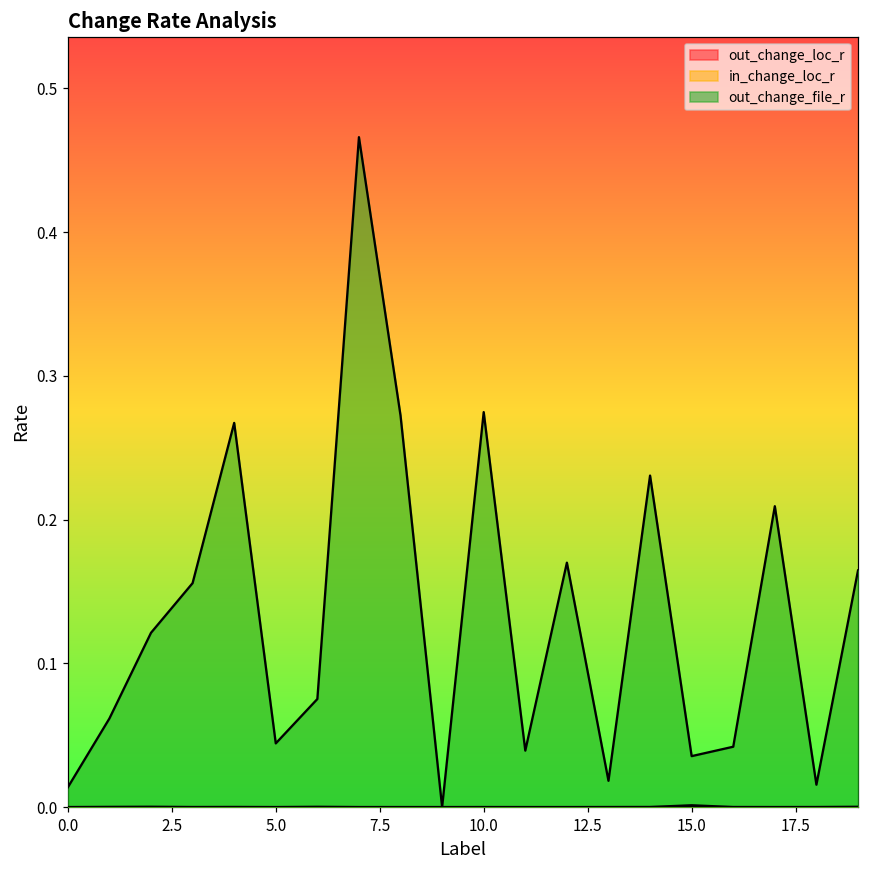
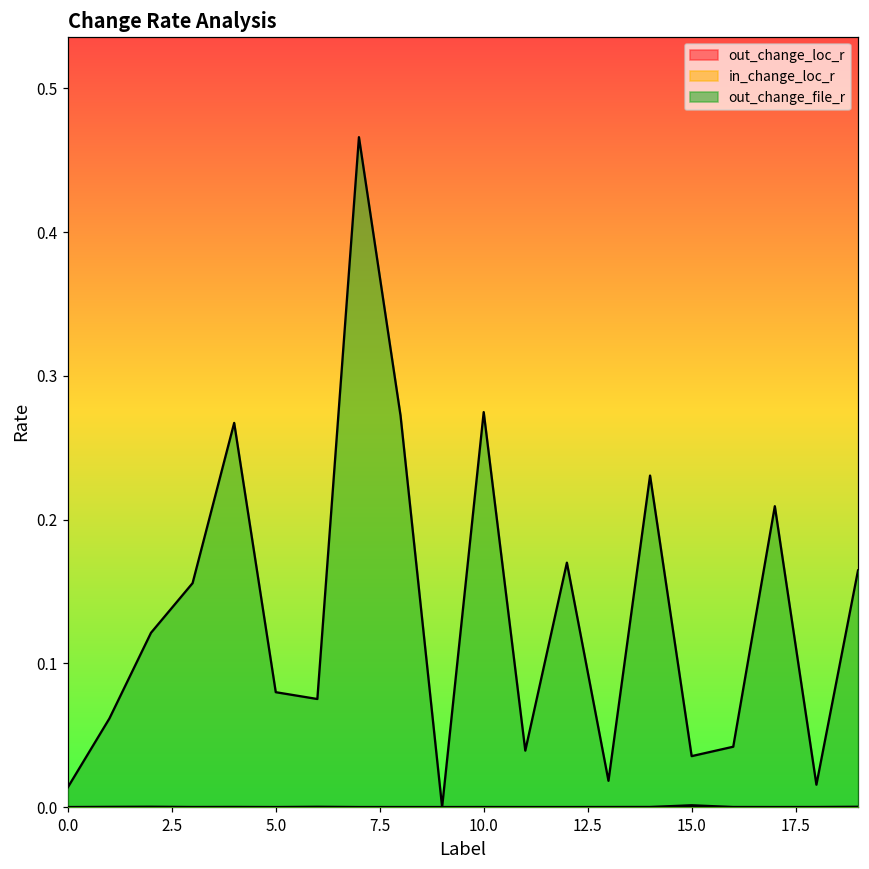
out_change_file_r, 5.0: 0.044 -> 0.080
